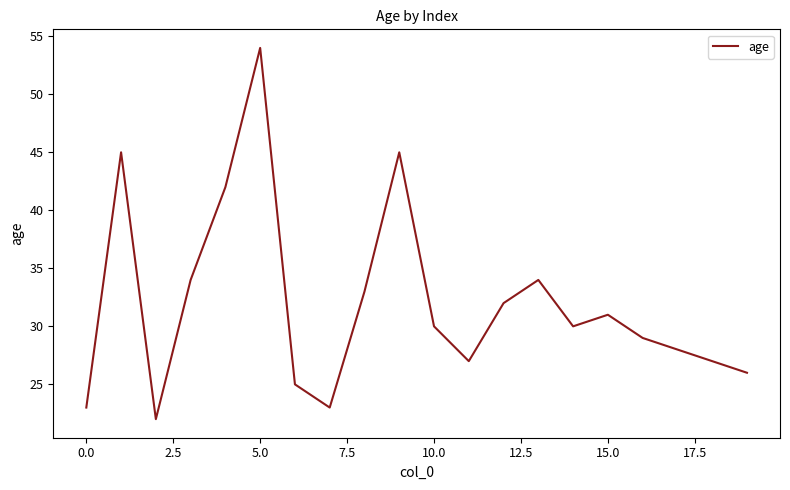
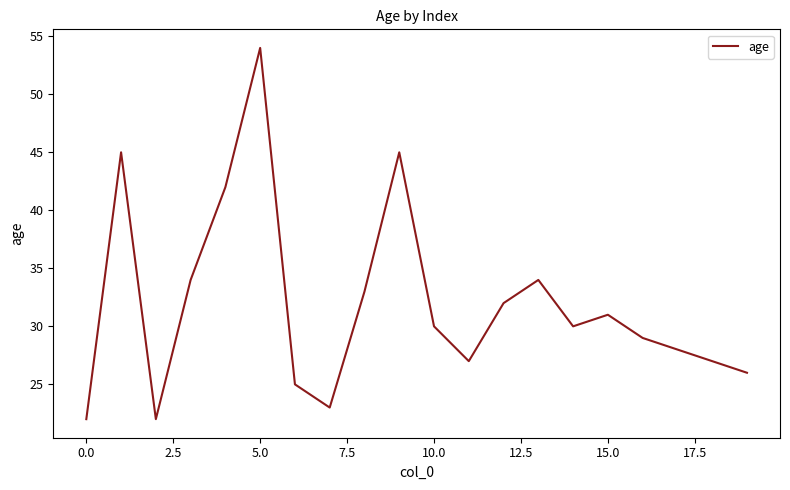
0.0: 23 -> 22
